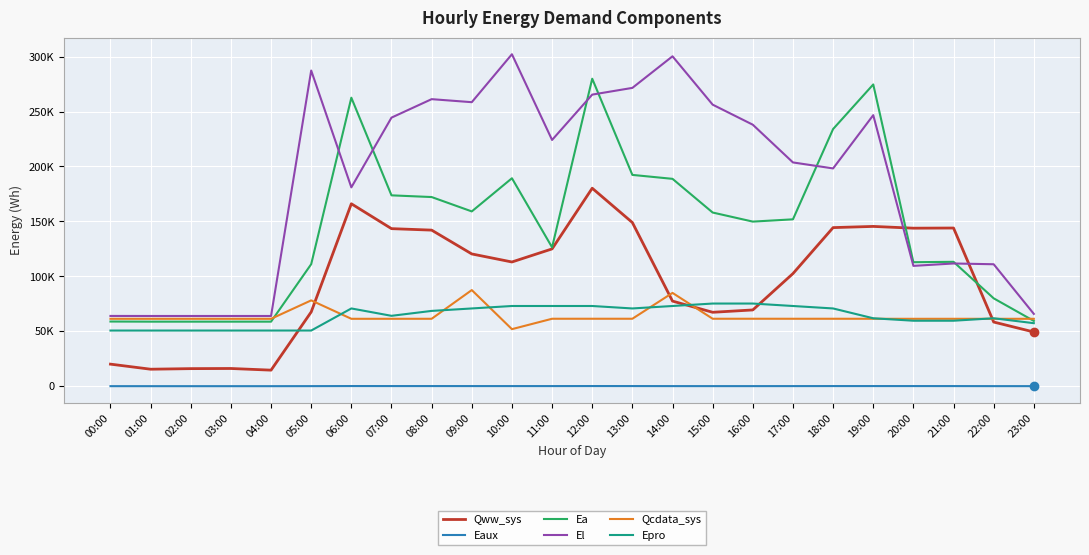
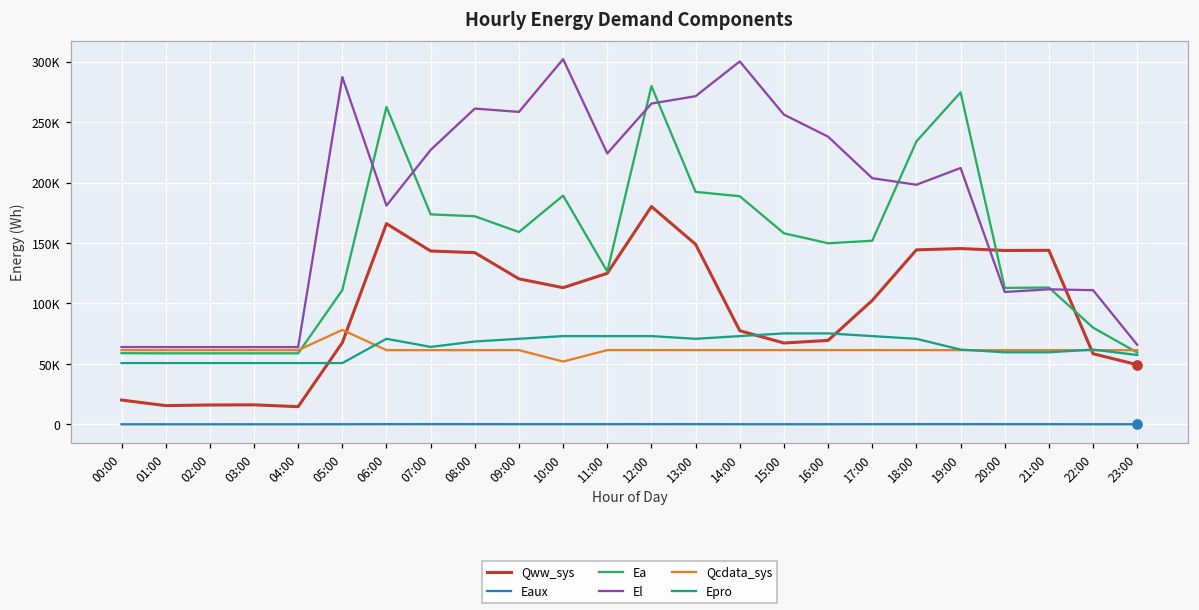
El, 07:00: 244000 -> 227000
Qcdata_sys, 09:00: 87000 -> 61000
Qcdata_sys, 14:00: 85000 -> 61000
El, 19:00: 247000 -> 212000
